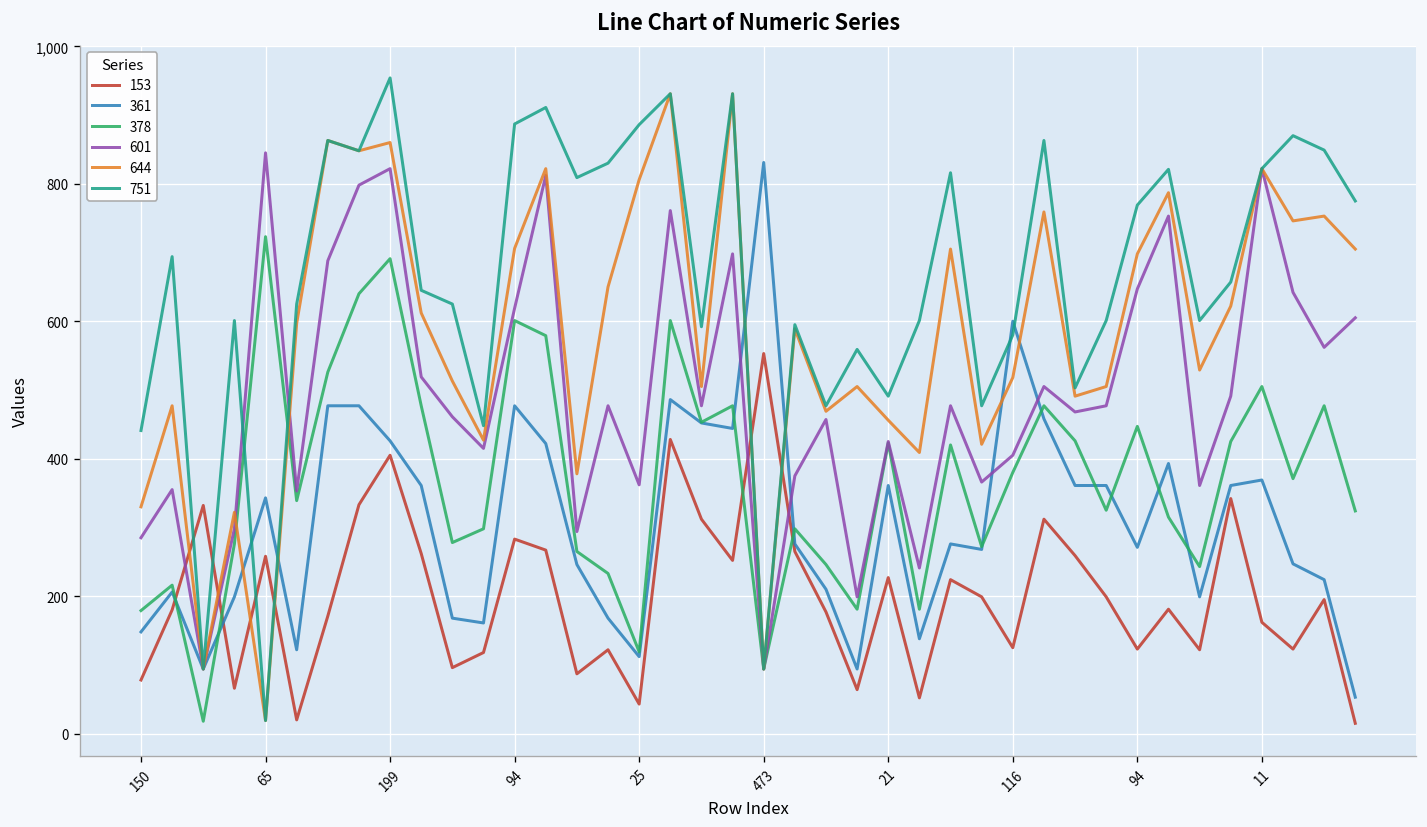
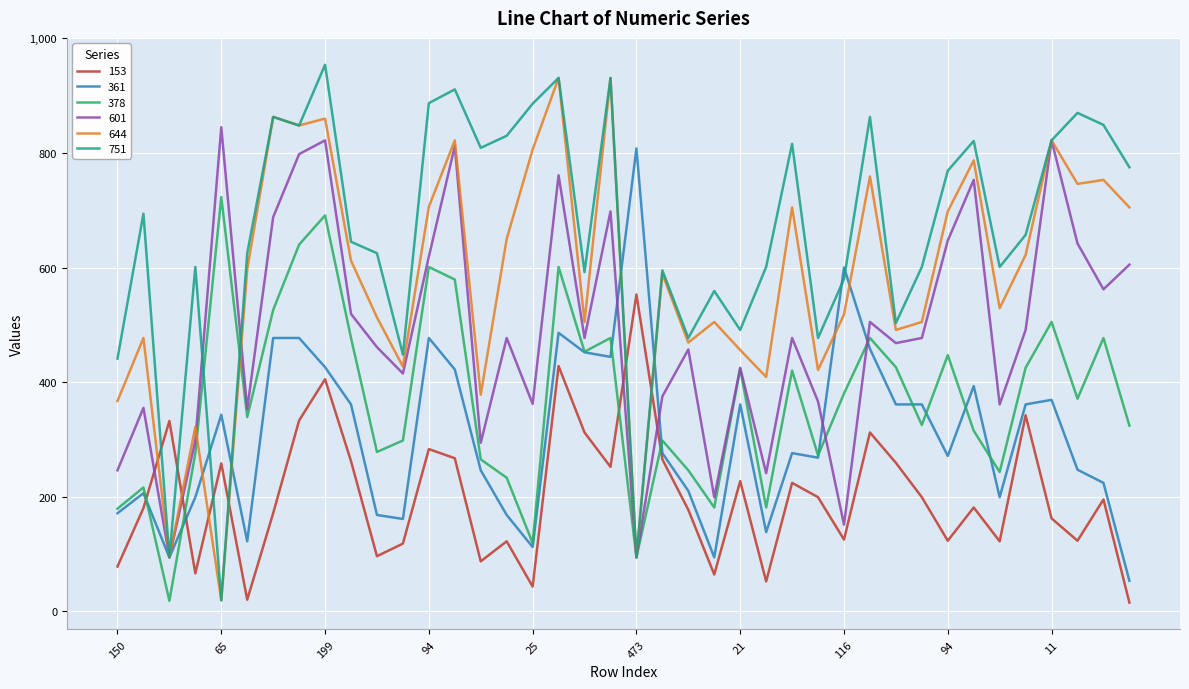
361, 150: 150 -> 170
601, 150: 290 -> 250
644, 150: 330 -> 370
361, 473: 830 -> 810
601, 116: 410 -> 150
